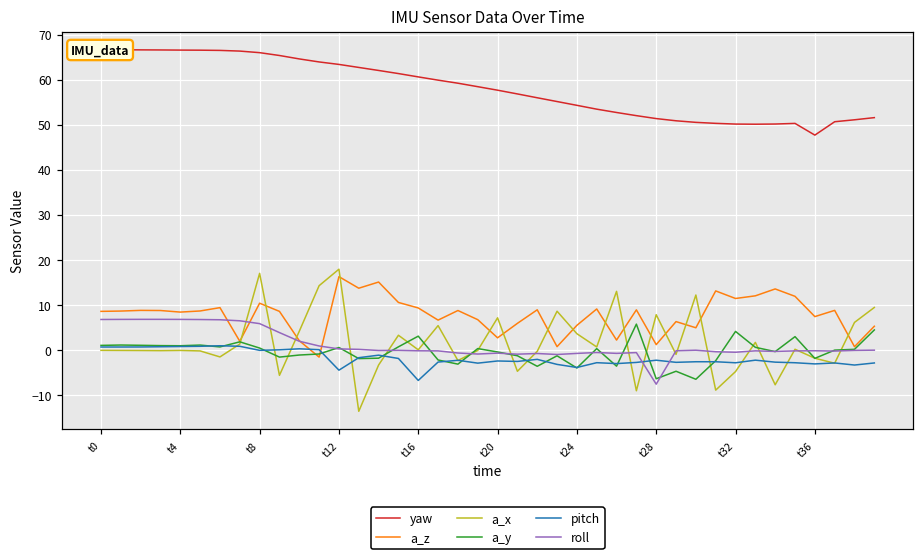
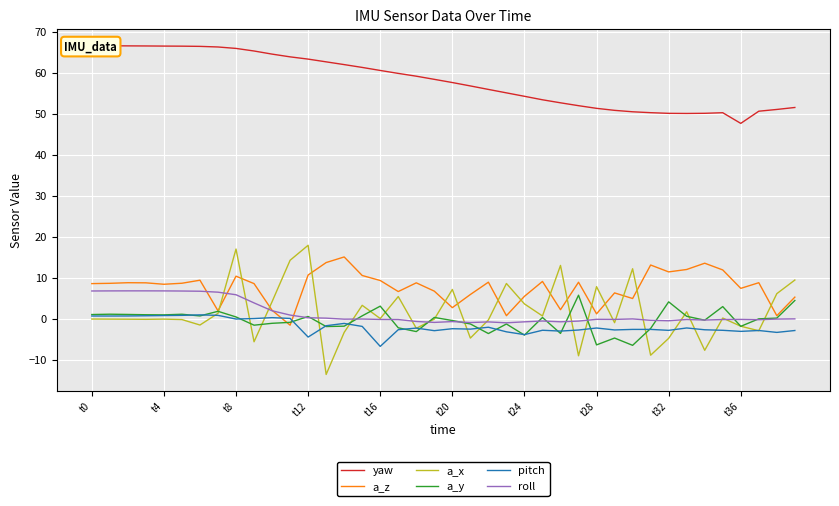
a_z, t12: 16 -> 11
roll, t28: -8 -> 0
